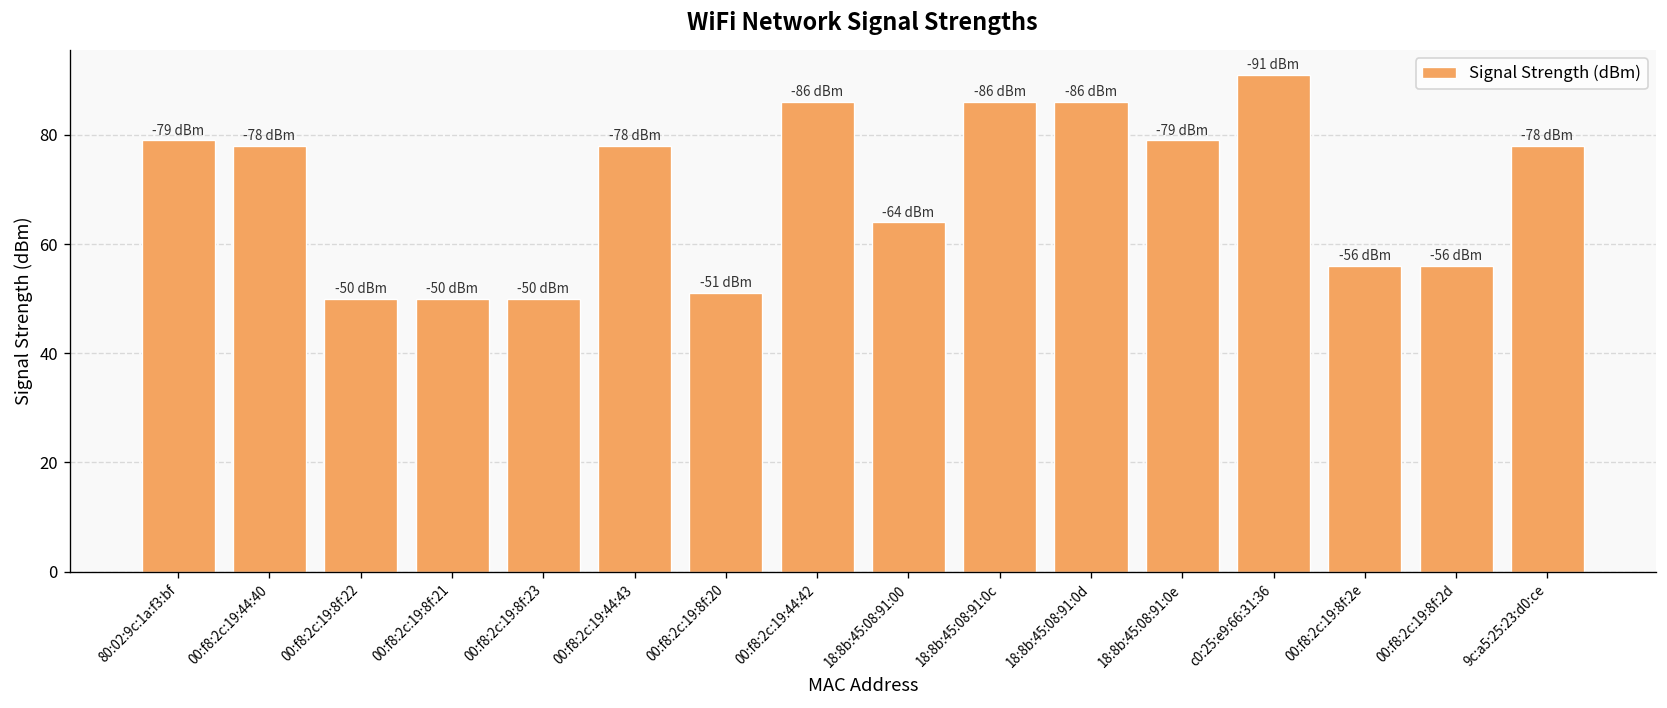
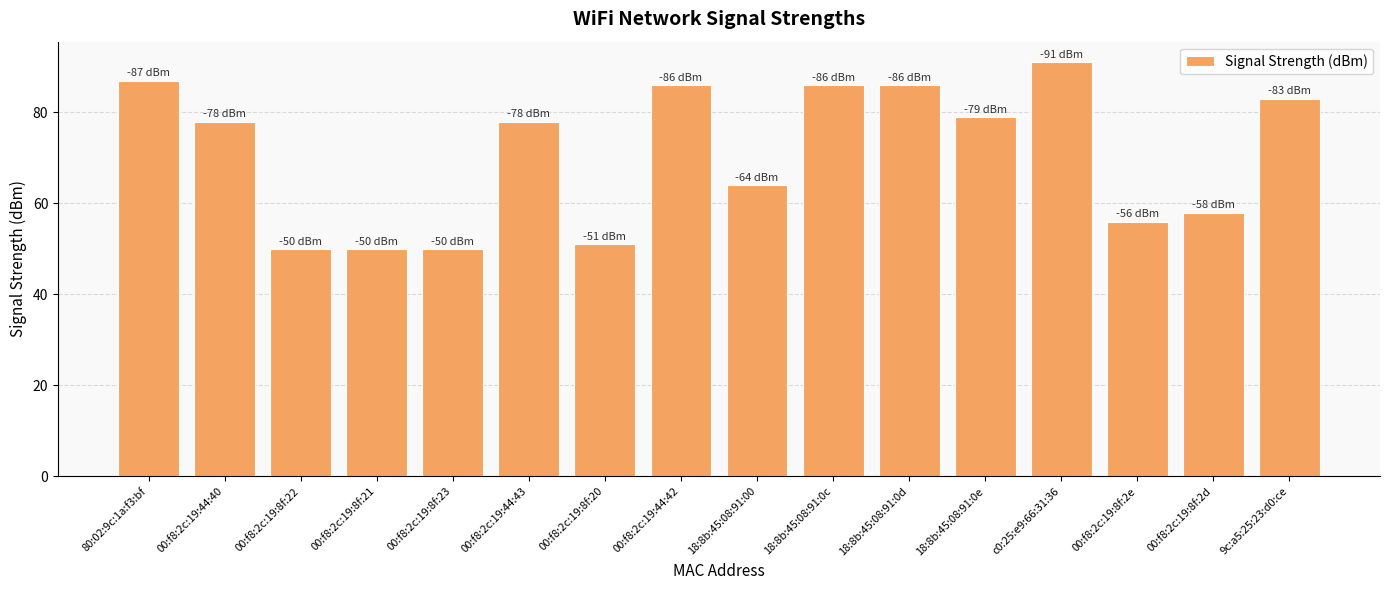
80:02:9c:1a:f3:bf: -79 -> -87
00:f8:2c:19:8f:2d: -56 -> -58
9c:a5:25:23:d0:ce: -78 -> -83
